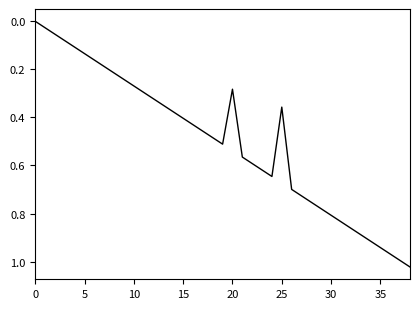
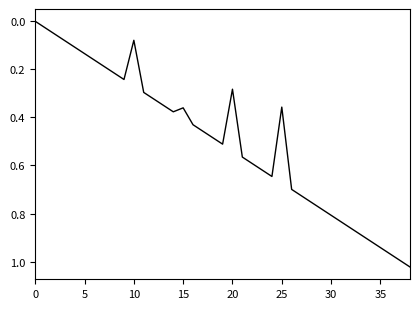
10: 0.27 -> 0.08
15: 0.40 -> 0.36
